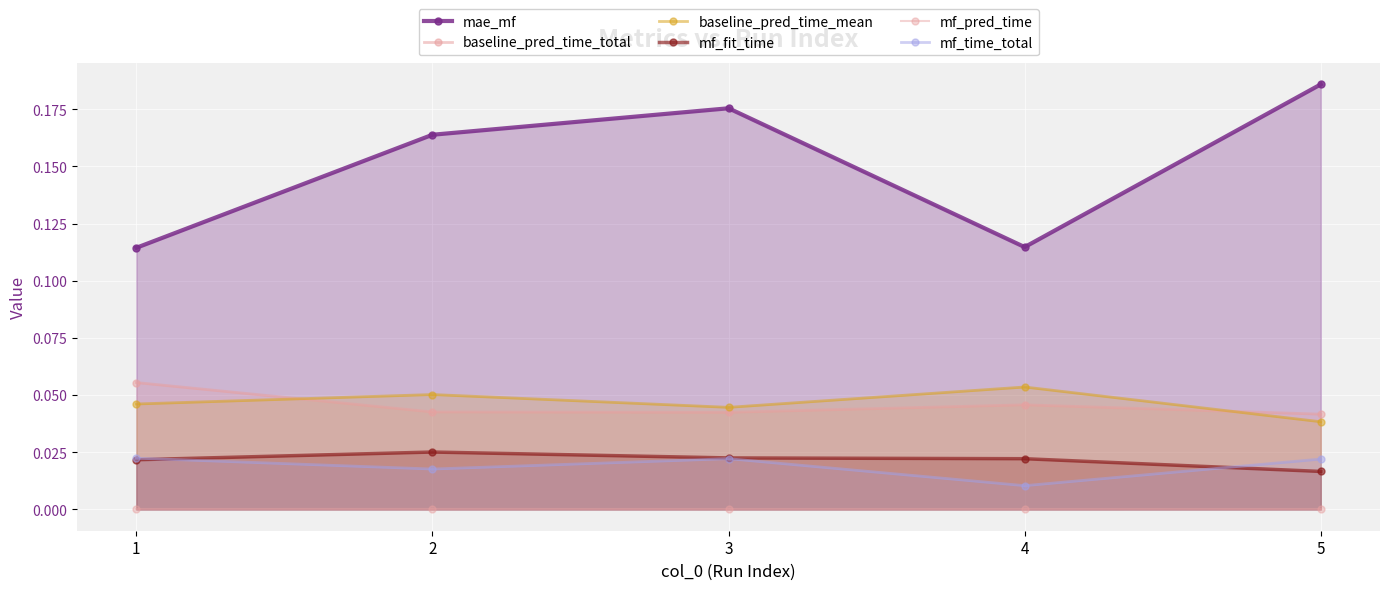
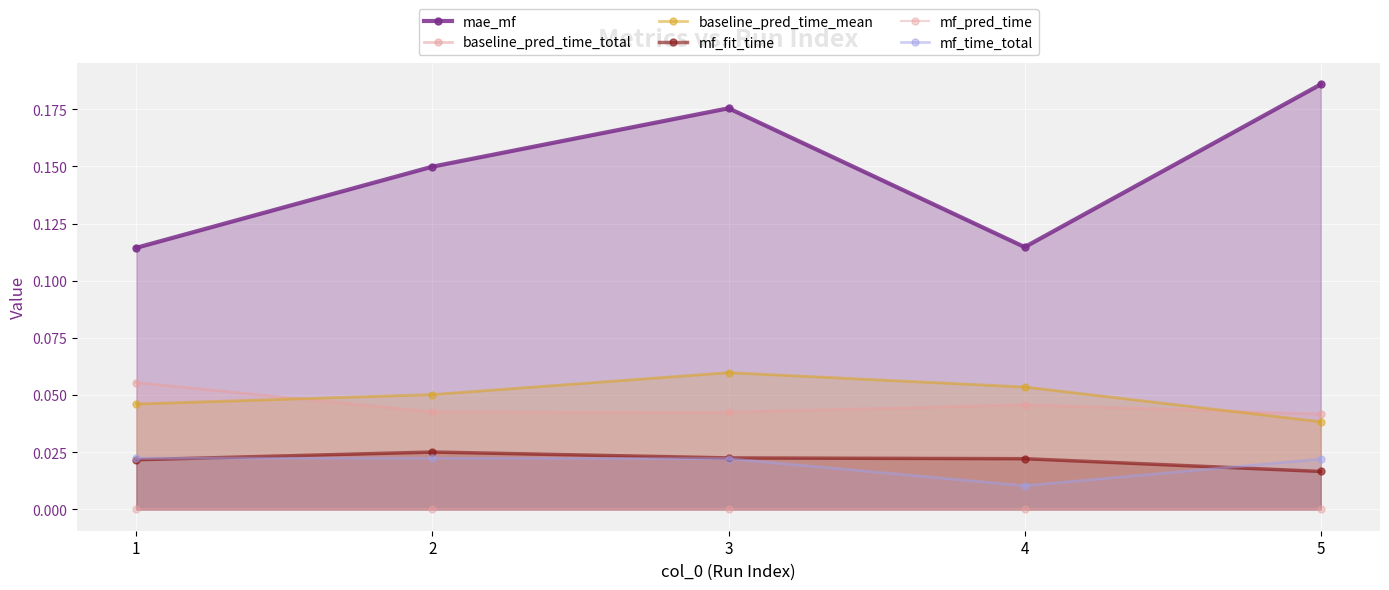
mae_mf, 2: 0.164 -> 0.150
mf_time_total, 2: 0.018 -> 0.022
baseline_pred_time_mean, 3: 0.045 -> 0.060
